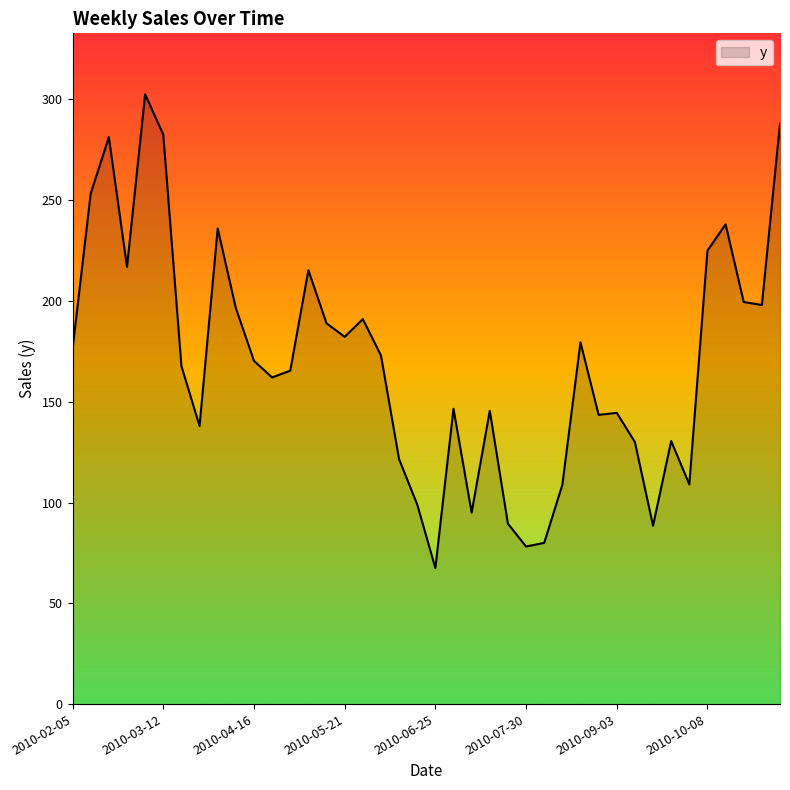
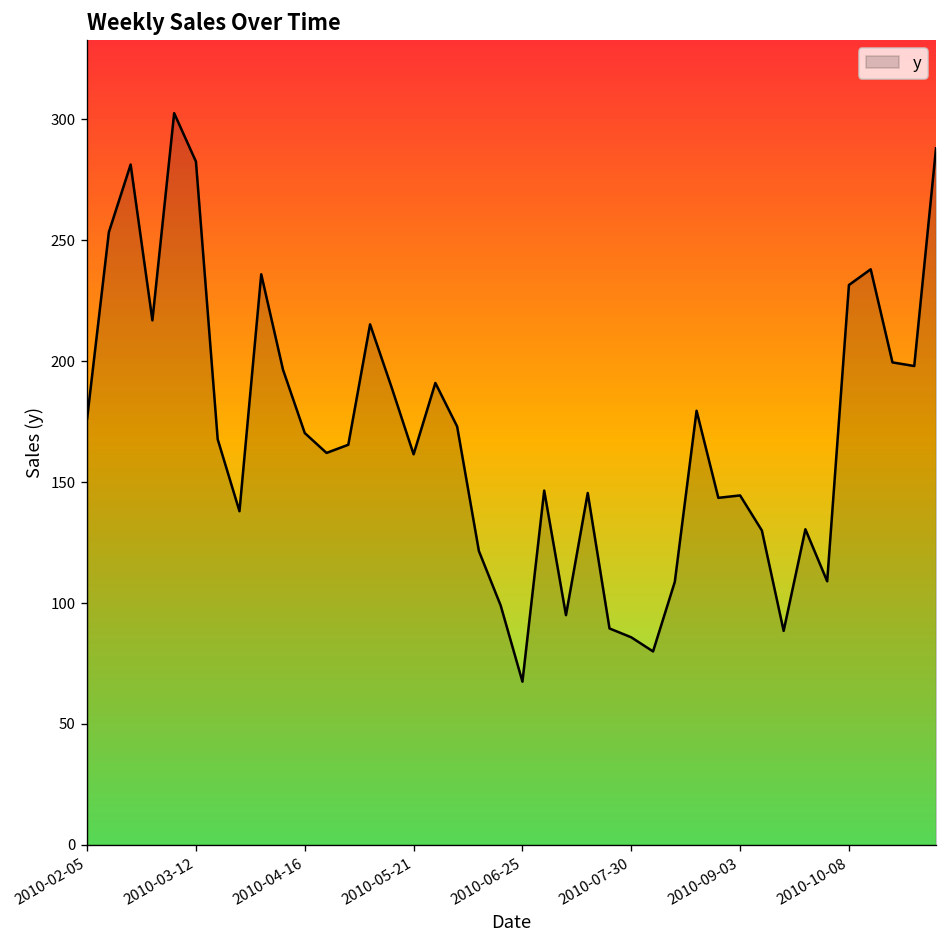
2010-05-21: 182 -> 162
2010-07-30: 78 -> 86
2010-10-08: 225 -> 232
